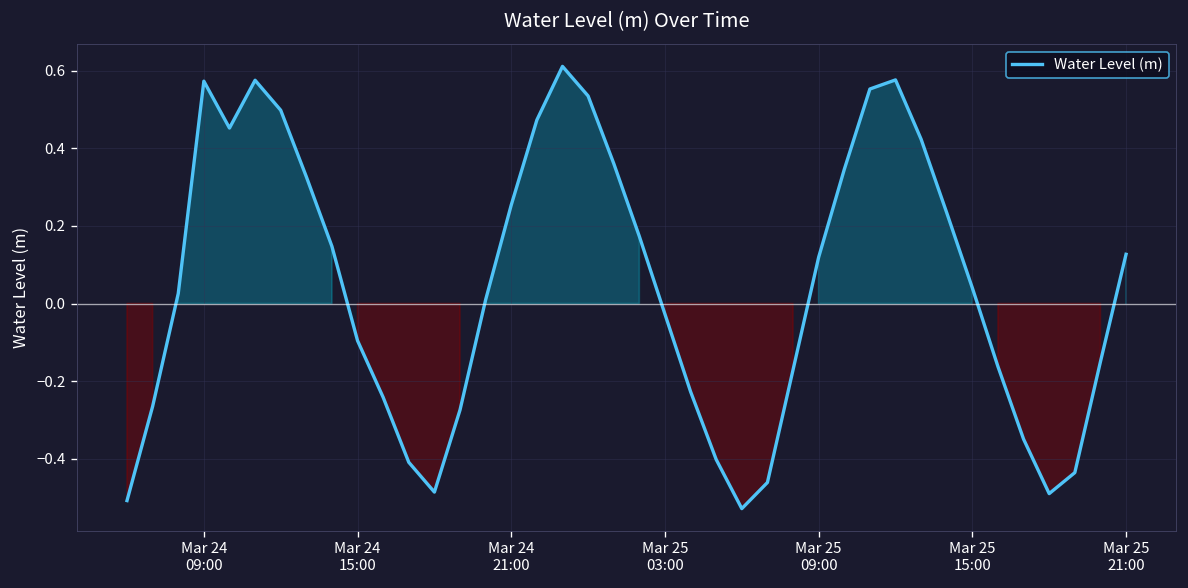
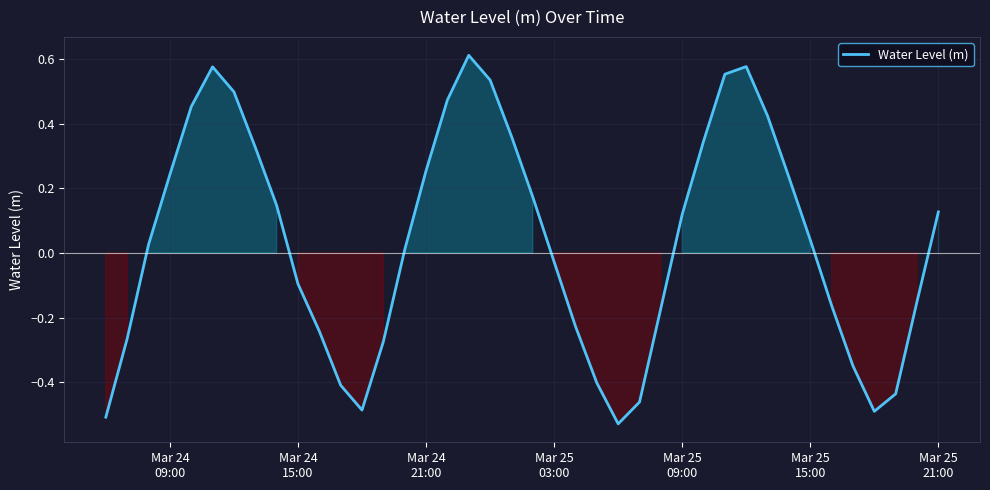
Mar 24 09:00: 0.57 -> 0.24
